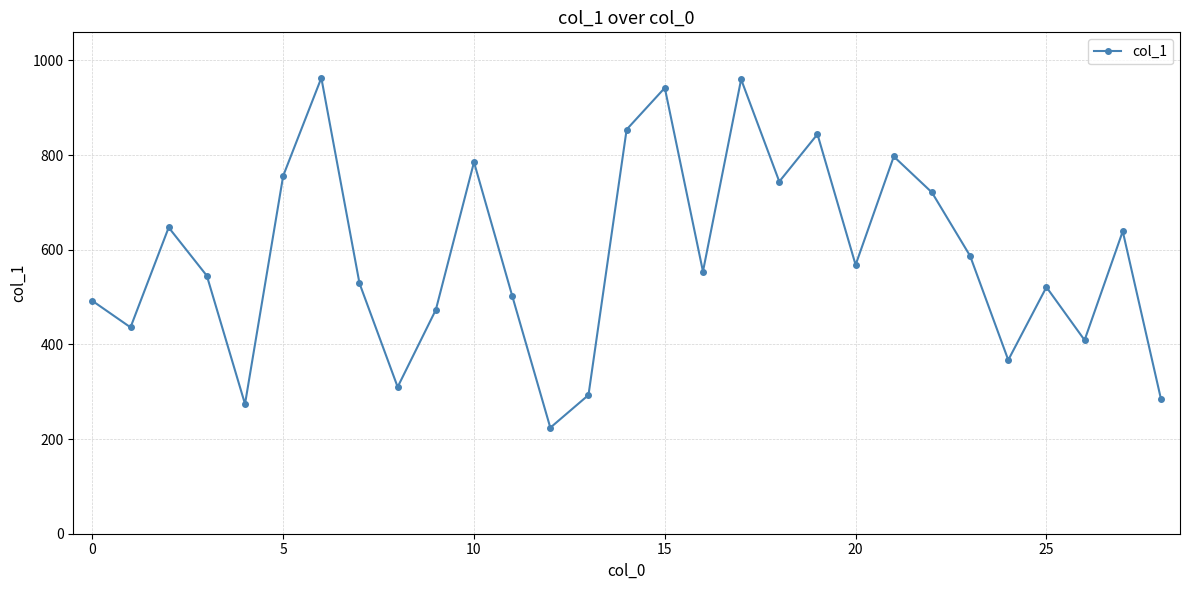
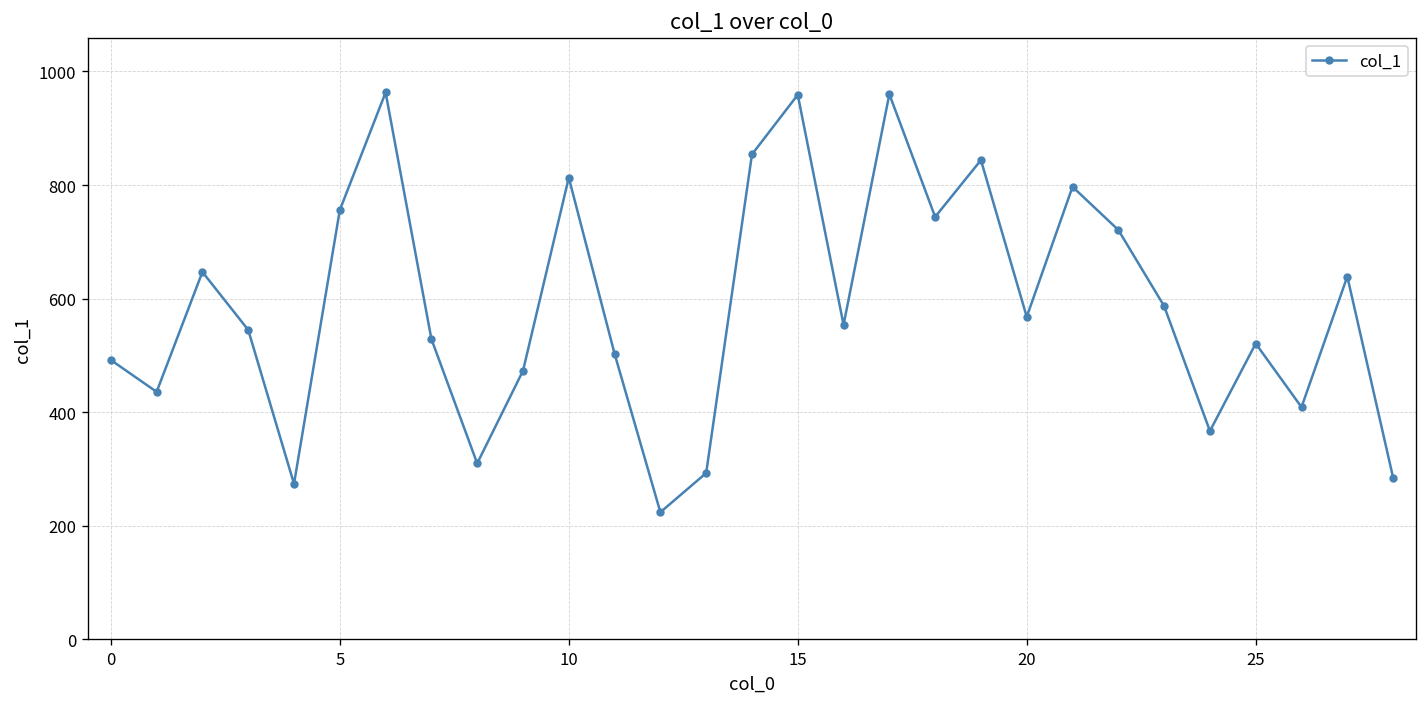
10: 790 -> 810
15: 940 -> 960
